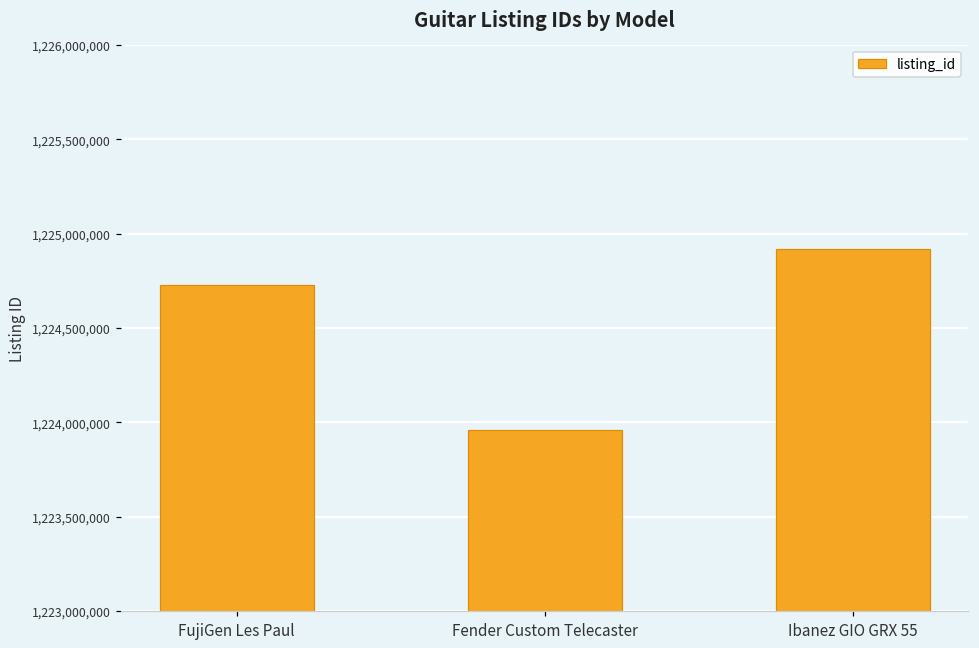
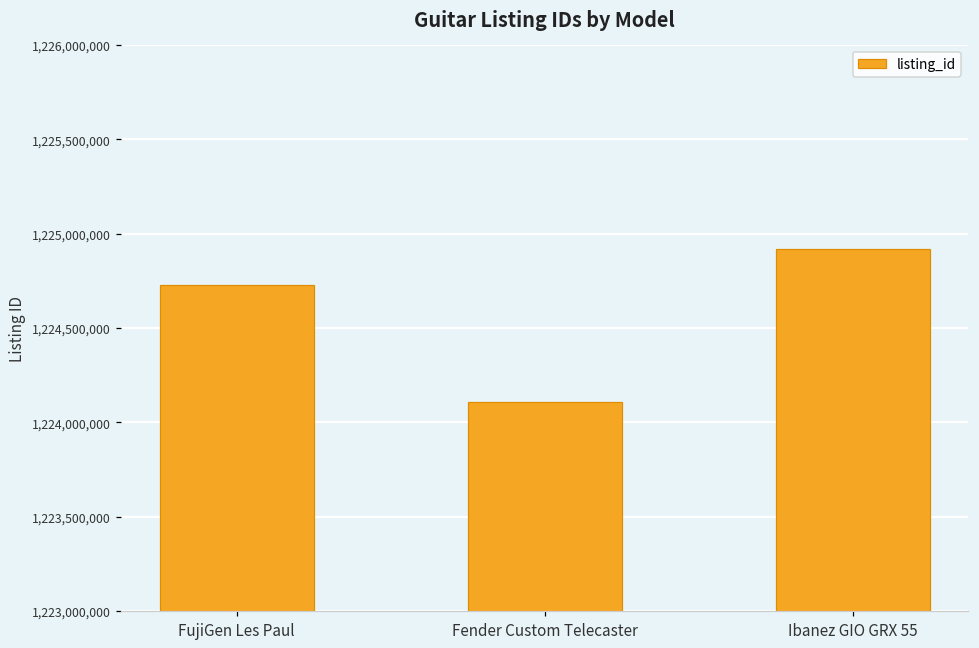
Fender Custom Telecaster: 1,223,960,000 -> 1,224,110,000
